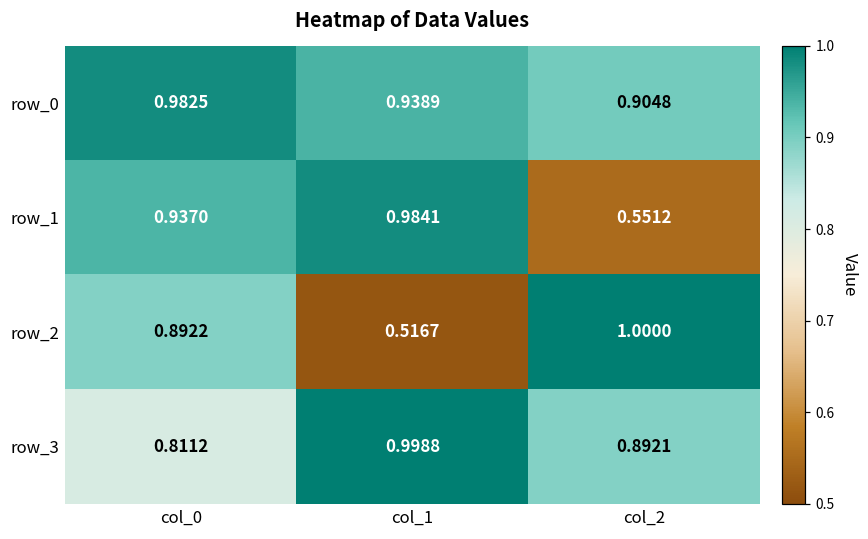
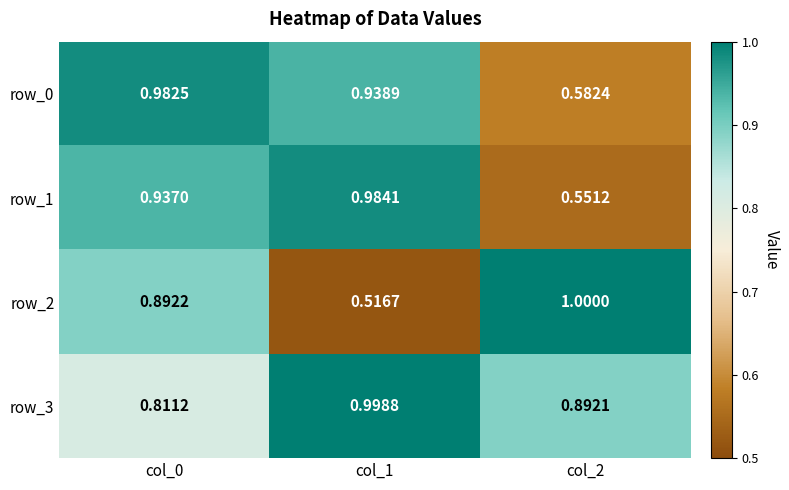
row_0, col_2: 0.9048 -> 0.5824
